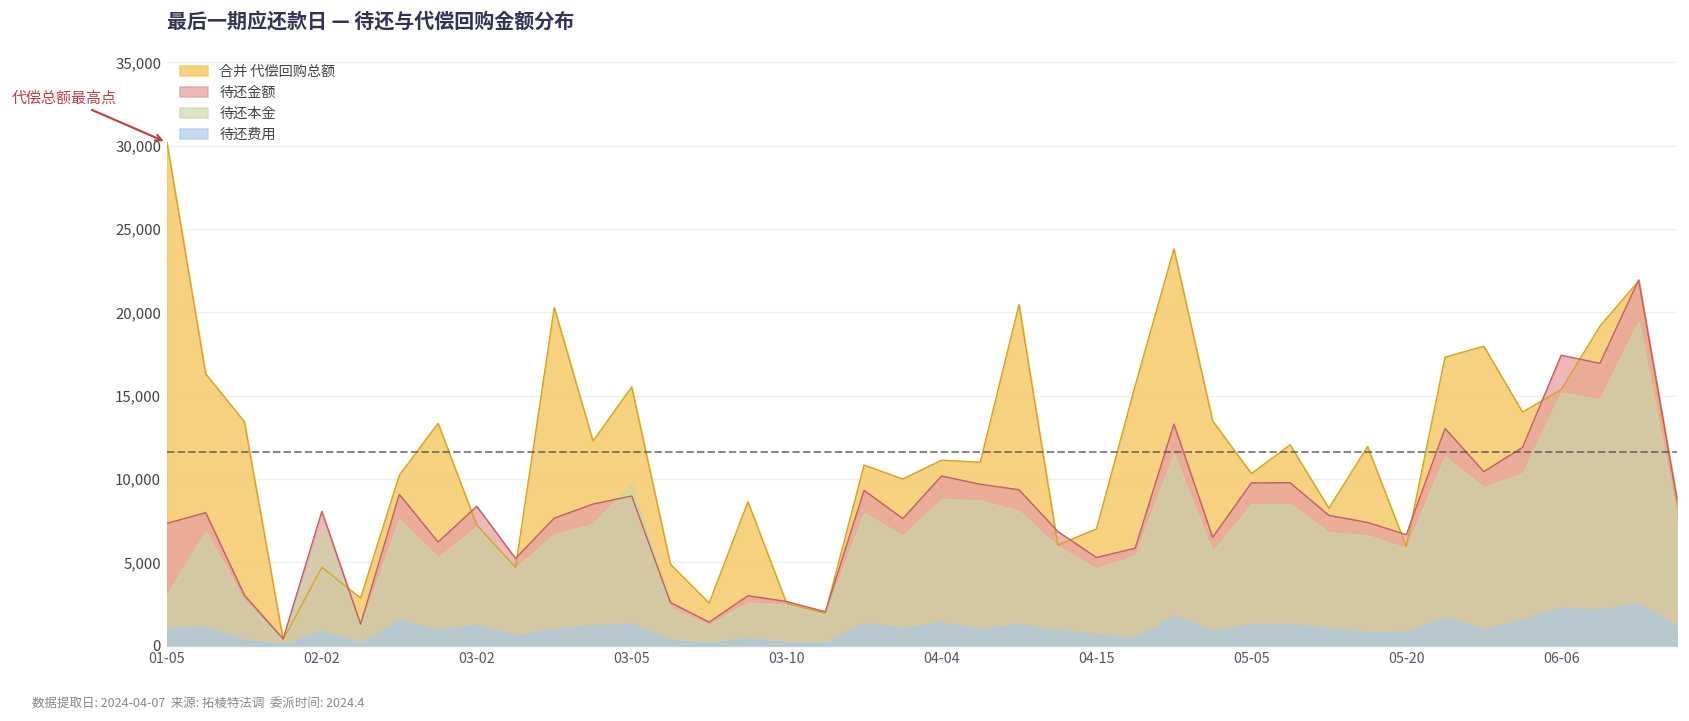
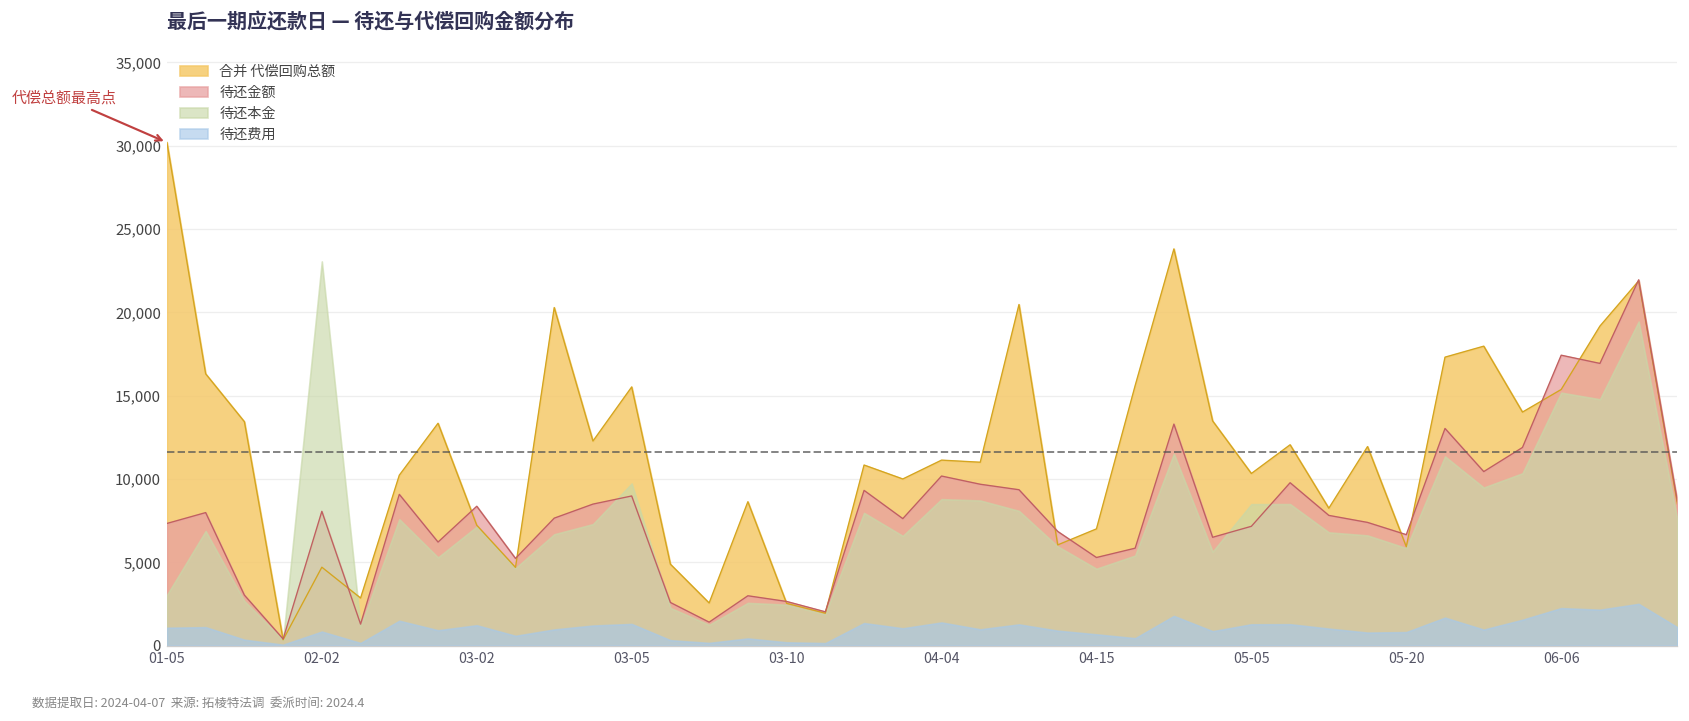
待还本金, 02-02: 7,200 -> 23,000
待还金额, 05-05: 9,800 -> 7,200
